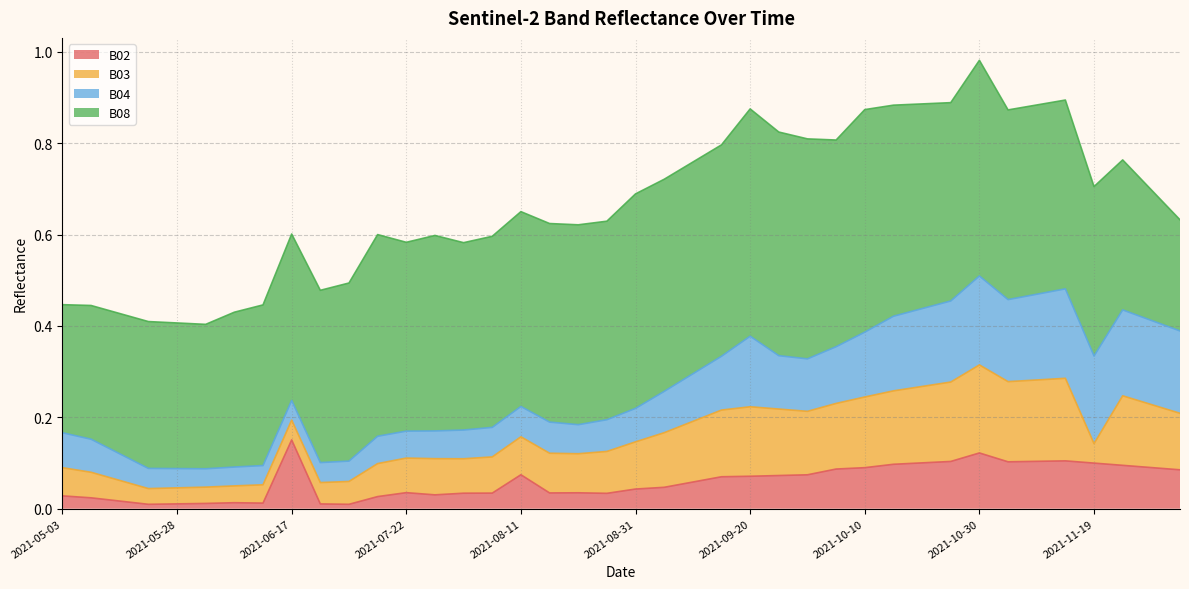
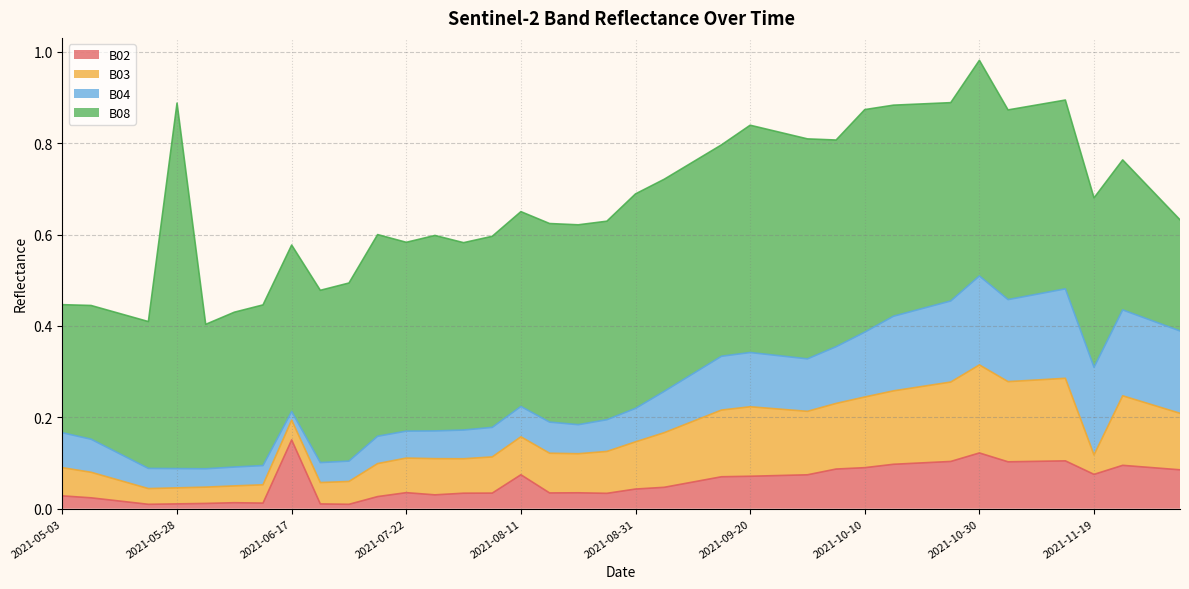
B08, 2021-05-28: 0.32 -> 0.80
B04, 2021-06-17: 0.04 -> 0.02
B04, 2021-09-20: 0.15 -> 0.12
B02, 2021-11-19: 0.10 -> 0.08
